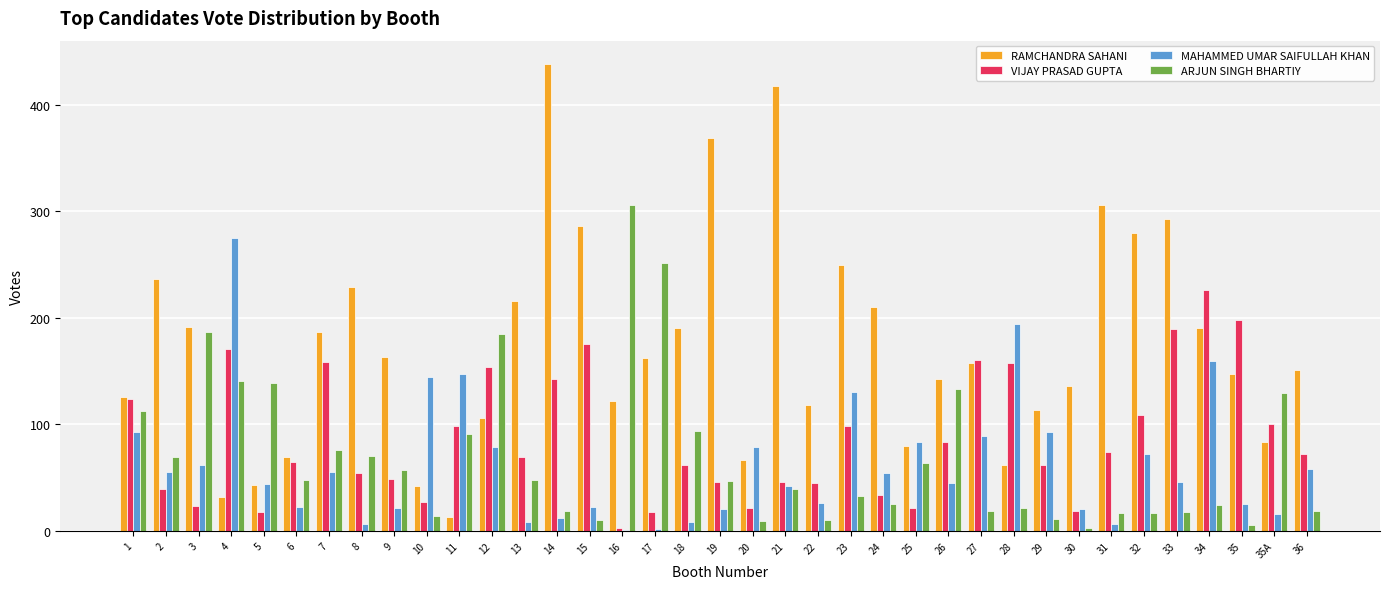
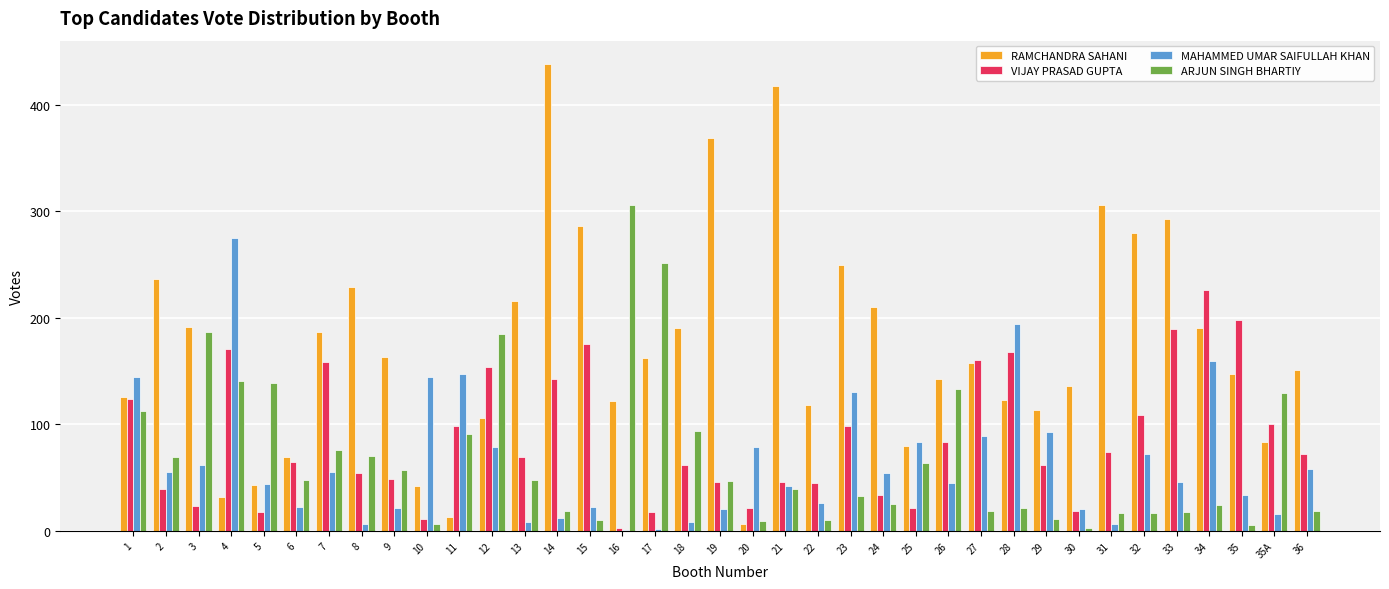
MAHAMMED UMAR SAIFULLAH KHAN, 1: 93 -> 144
VIJAY PRASAD GUPTA, 10: 27 -> 11
ARJUN SINGH BHARTIY, 10: 14 -> 6
RAMCHANDRA SAHANI, 20: 66 -> 6
RAMCHANDRA SAHANI, 28: 62 -> 123
VIJAY PRASAD GUPTA, 28: 157 -> 168
MAHAMMED UMAR SAIFULLAH KHAN, 35: 25 -> 34
